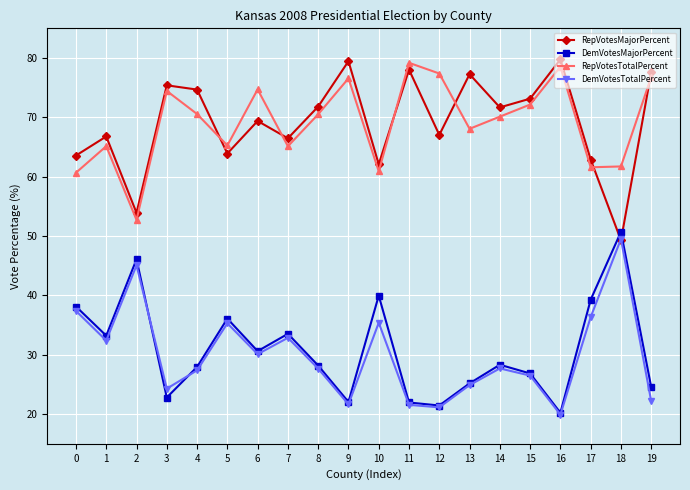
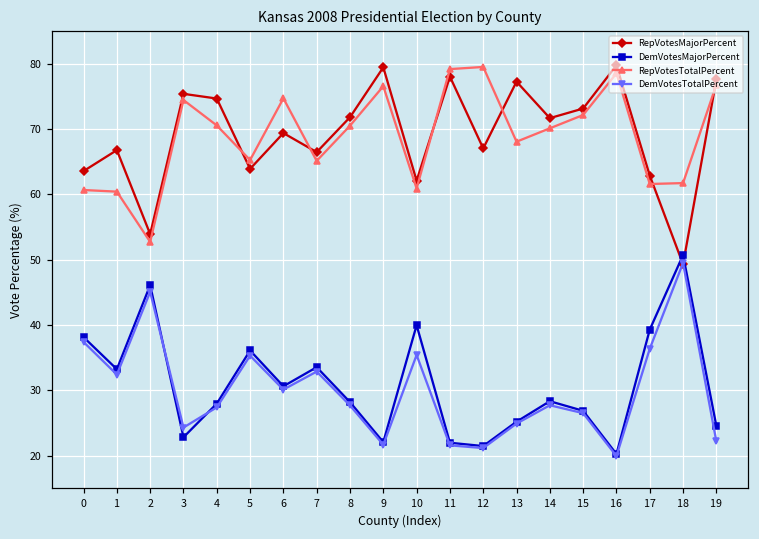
RepVotesTotalPercent, 1: 65 -> 60
RepVotesTotalPercent, 12: 77 -> 80
